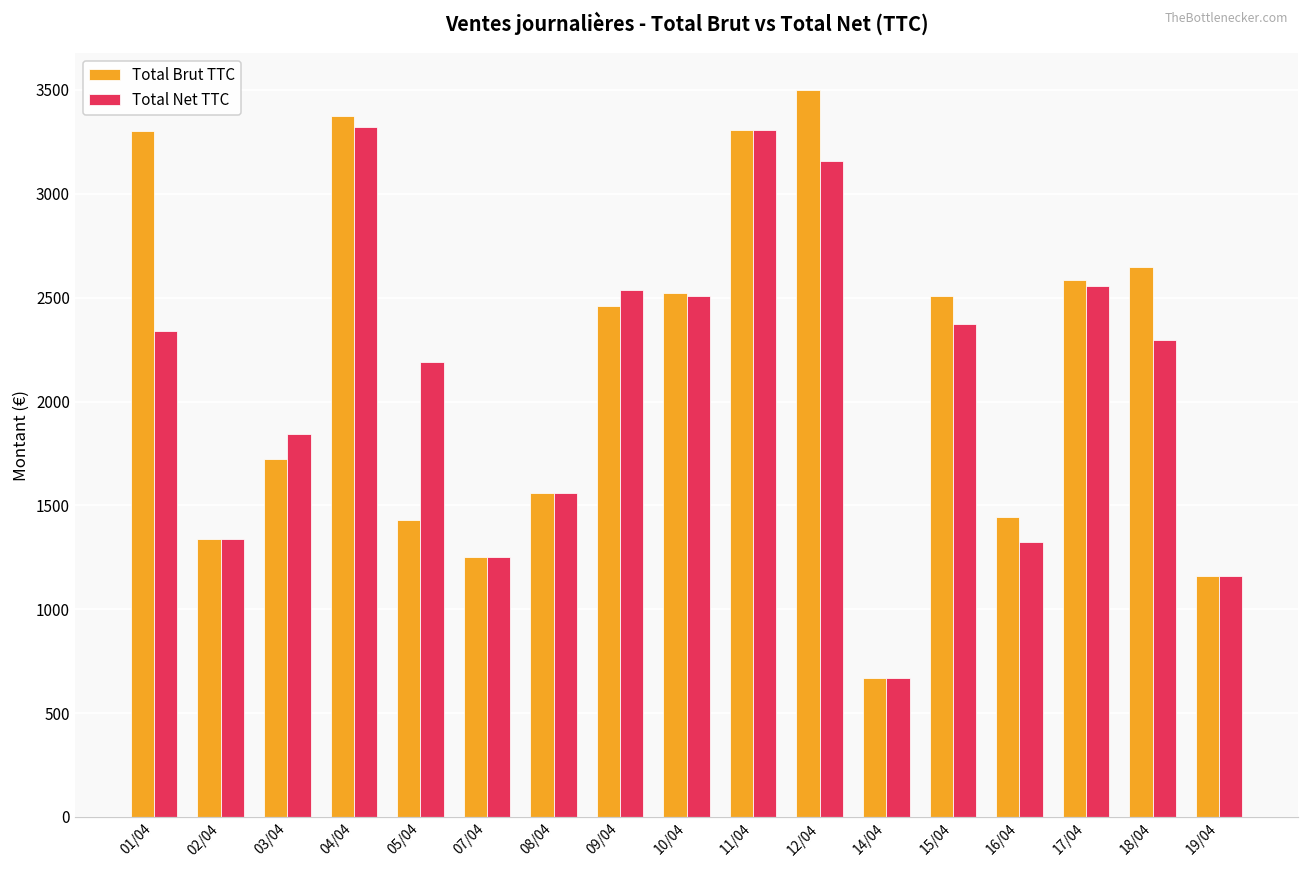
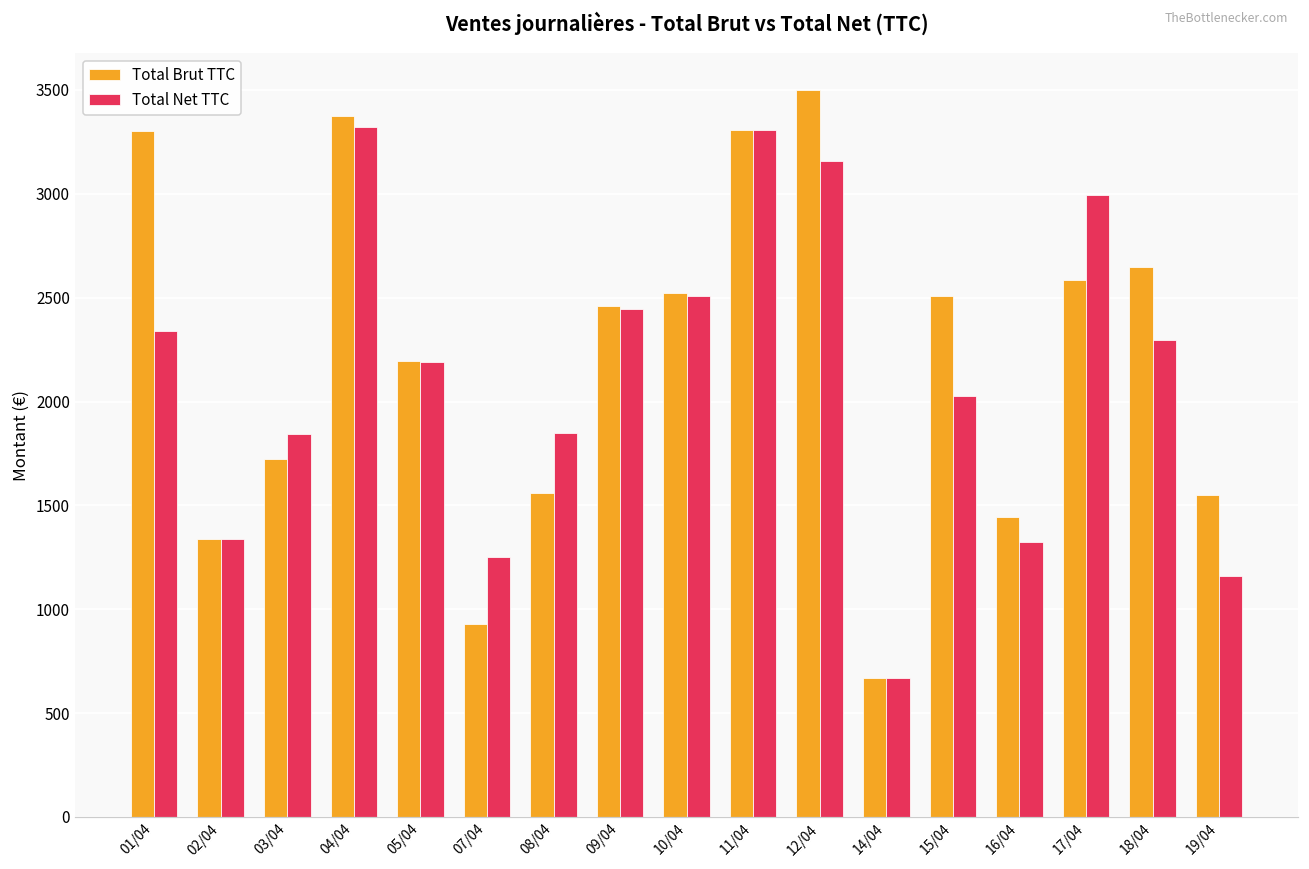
Total Brut TTC, 05/04: 1430 -> 2200
Total Brut TTC, 07/04: 1250 -> 930
Total Net TTC, 08/04: 1560 -> 1850
Total Net TTC, 09/04: 2540 -> 2450
Total Net TTC, 15/04: 2370 -> 2030
Total Net TTC, 17/04: 2560 -> 3000
Total Brut TTC, 19/04: 1160 -> 1550
